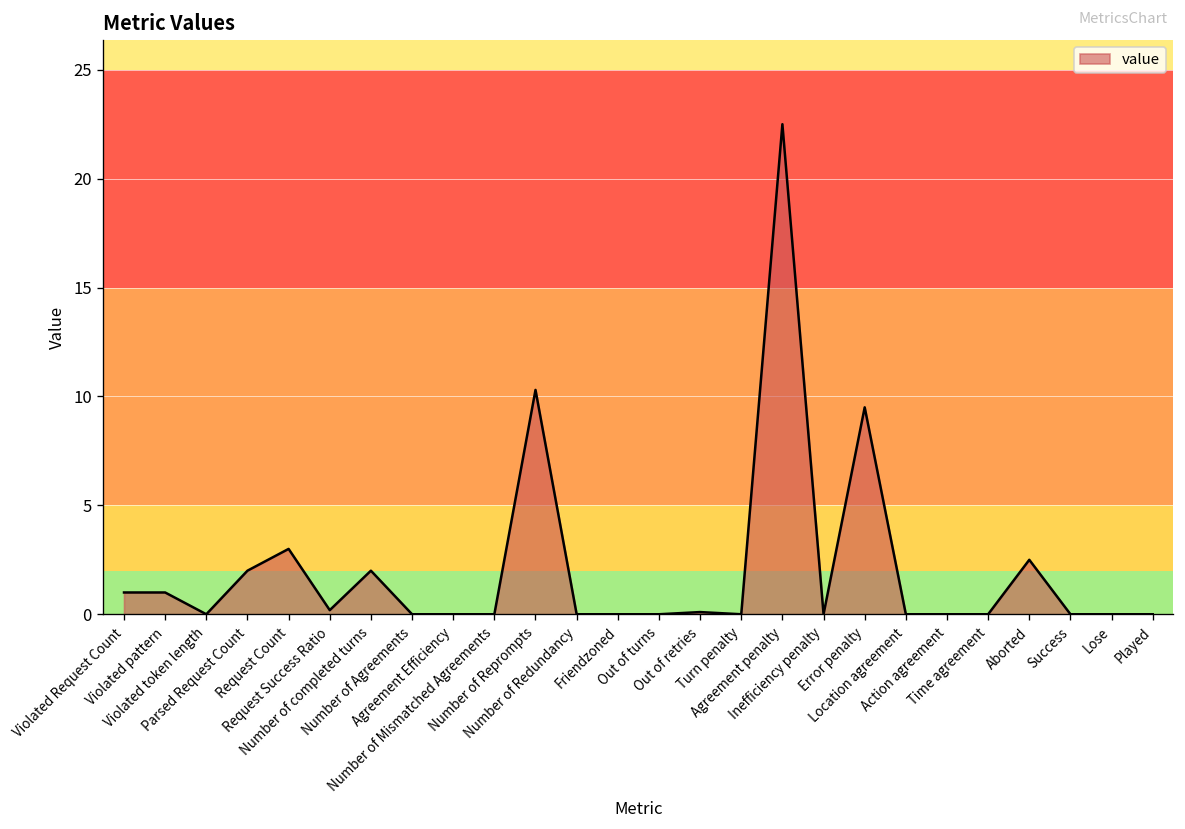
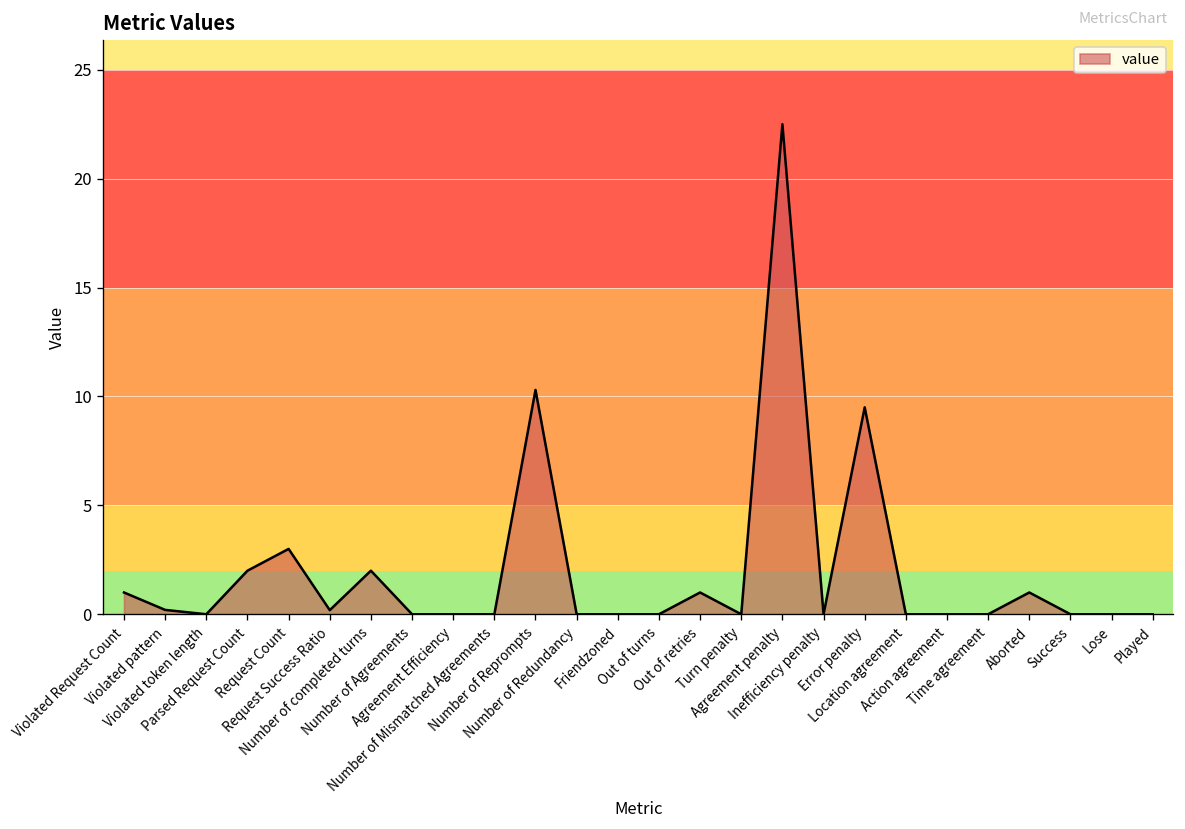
Violated pattern: 1.0 -> 0.2
Out of retries: 0.1 -> 1.0
Aborted: 2.5 -> 1.0
